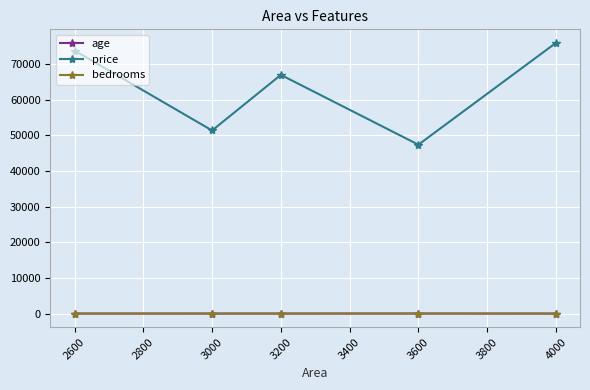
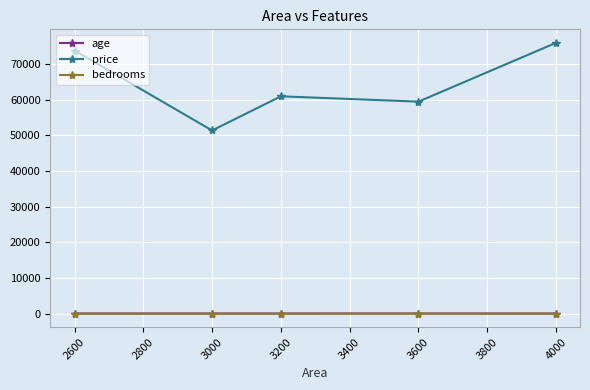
price, 3200: 67000 -> 61000
price, 3600: 47000 -> 60000
